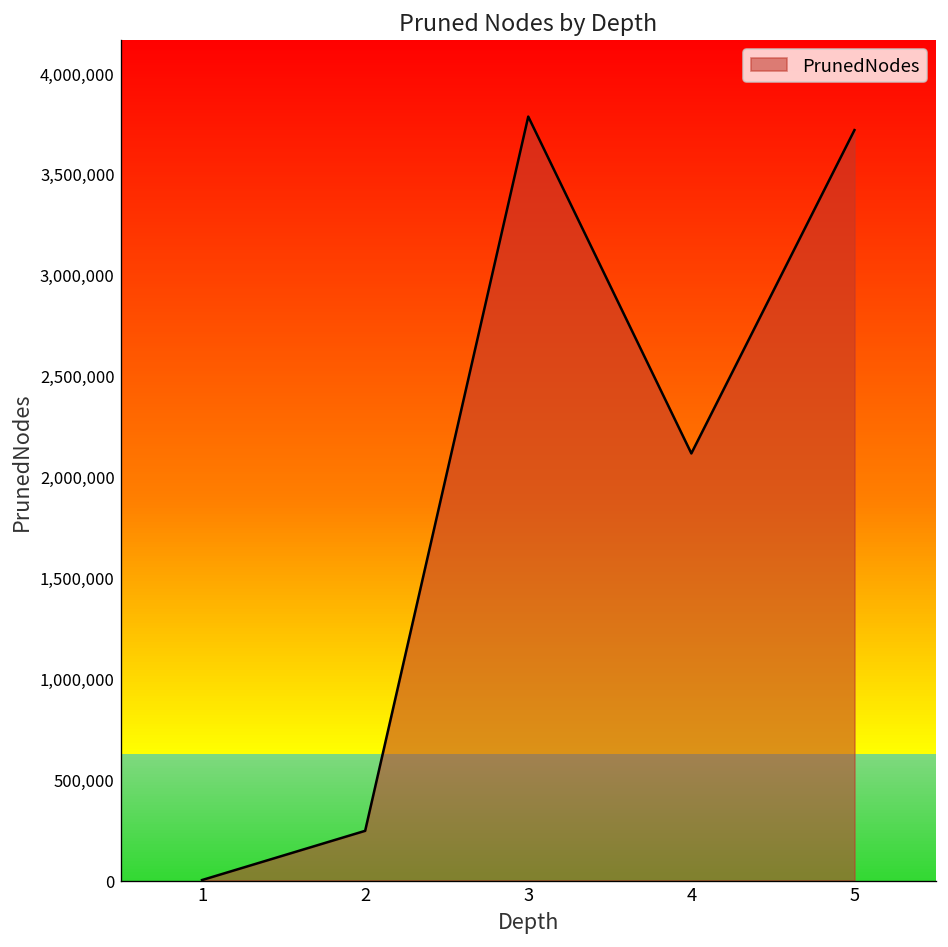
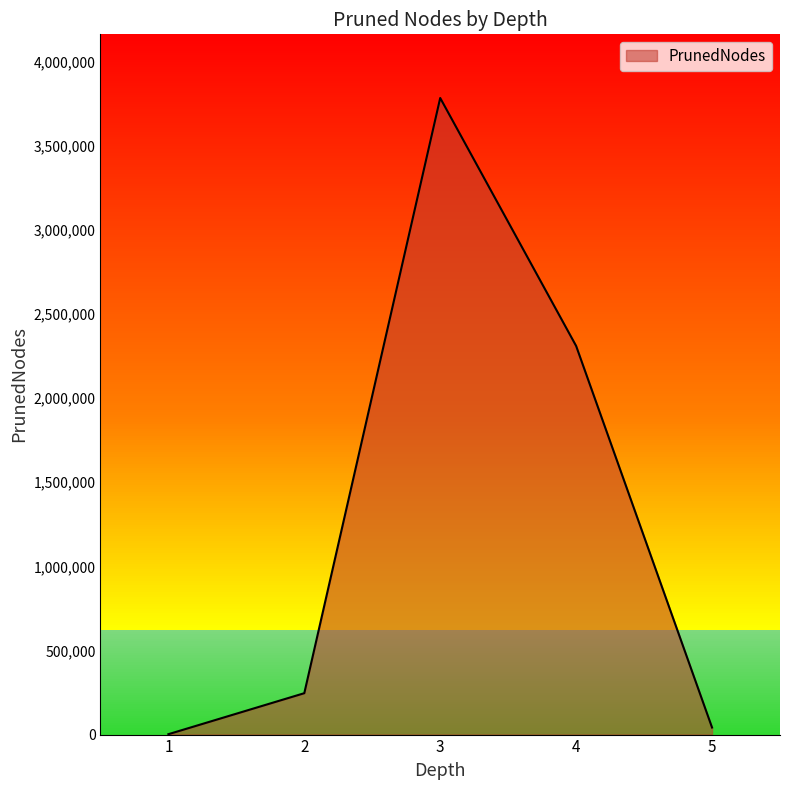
4: 2,120,000 -> 2,310,000
5: 3,720,000 -> 40,000
